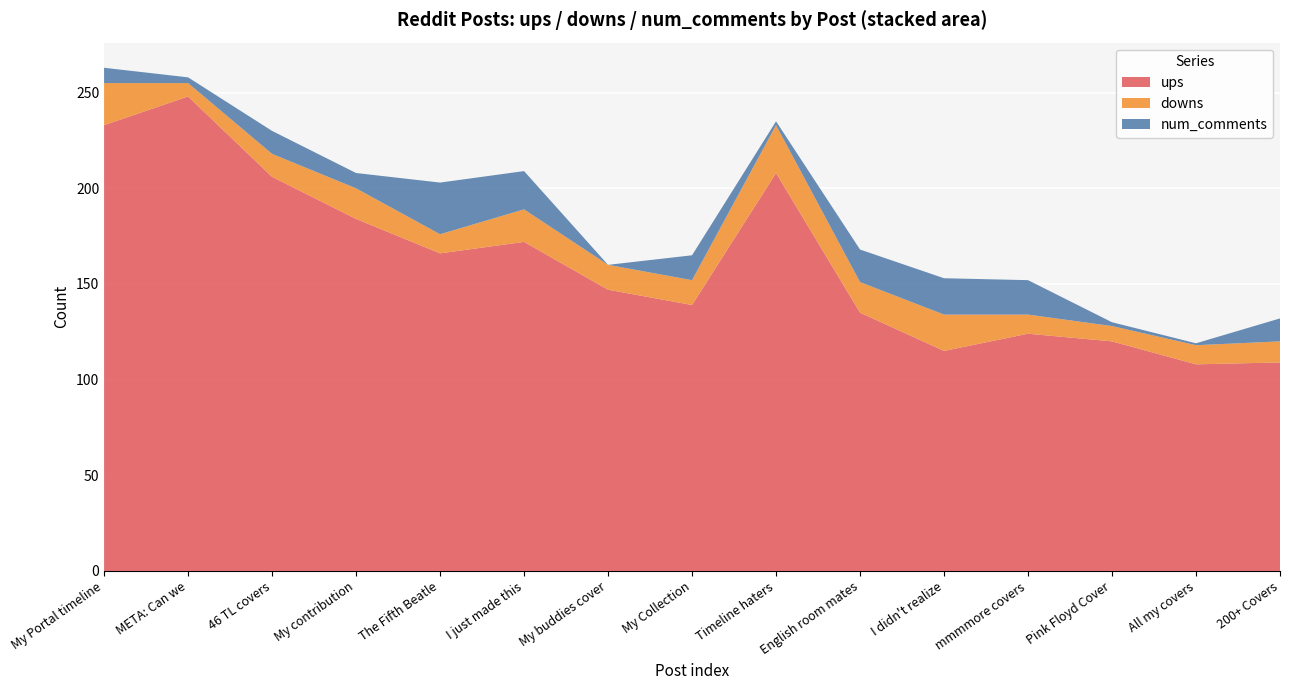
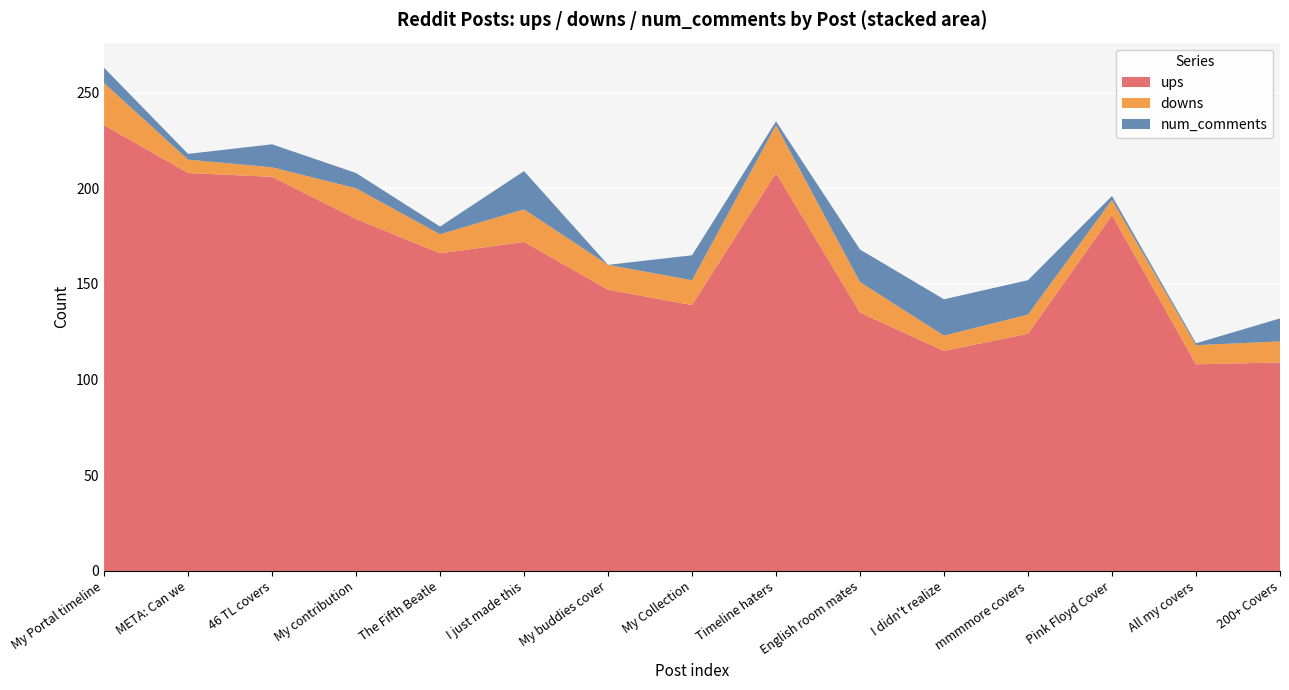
ups, META: Can we: 248 -> 208
downs, 46 TL covers: 12 -> 5
num_comments, The Fifth Beatle: 27 -> 4
downs, I didn't realize: 19 -> 8
ups, Pink Floyd Cover: 120 -> 186
